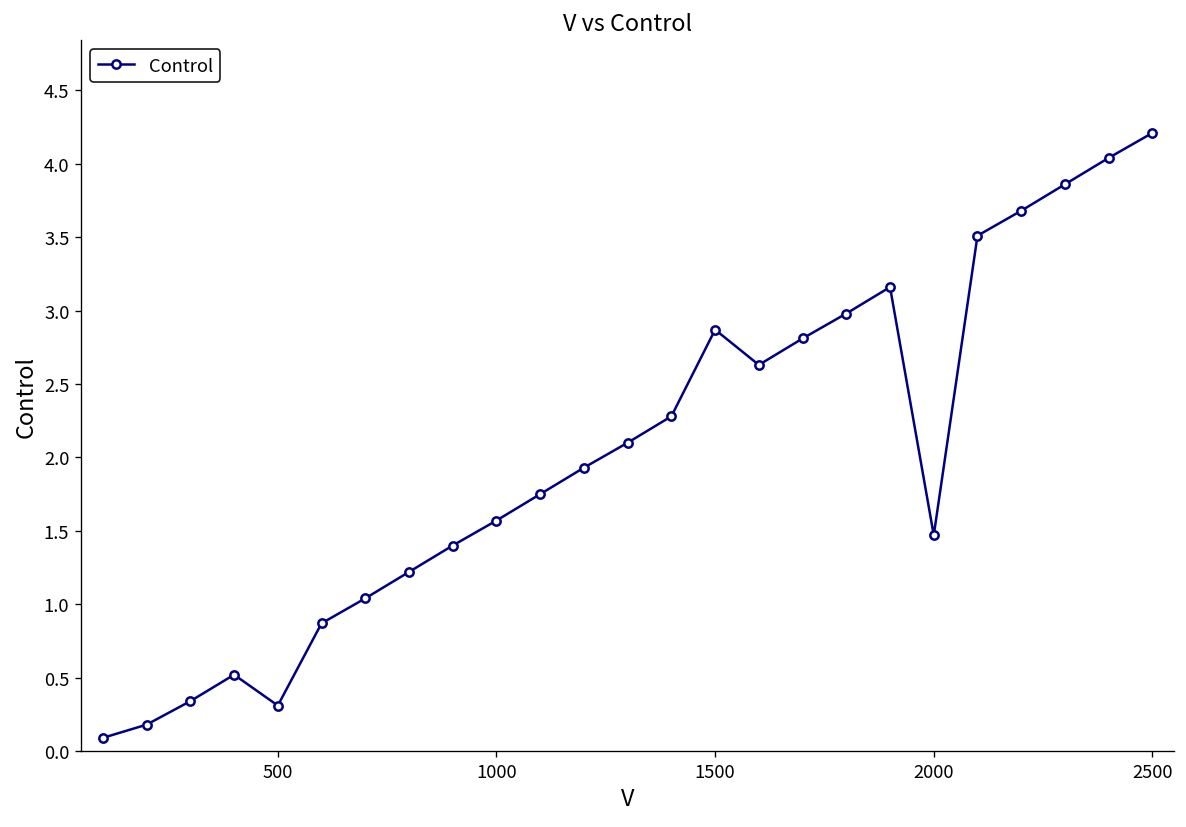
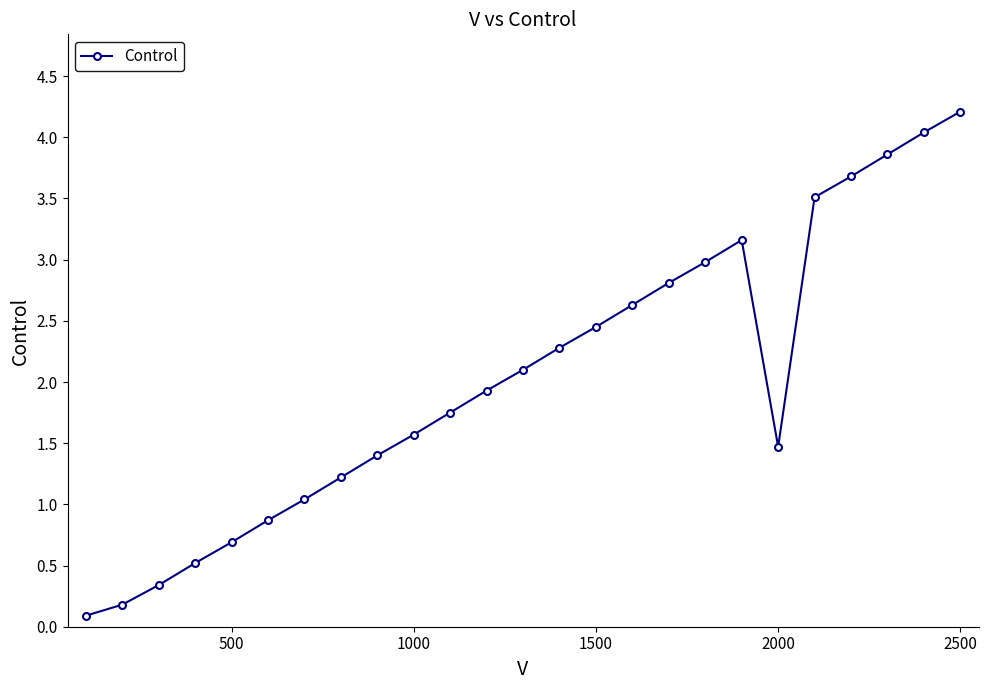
500: 0.31 -> 0.69
1500: 2.87 -> 2.45
